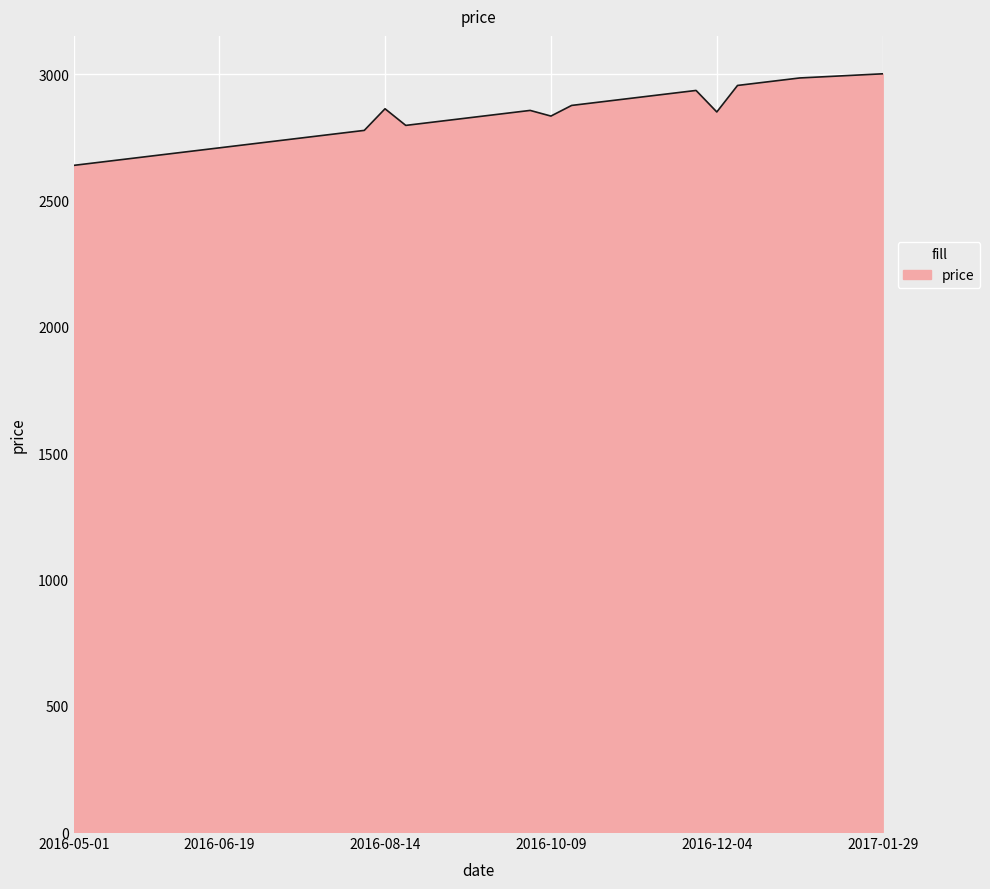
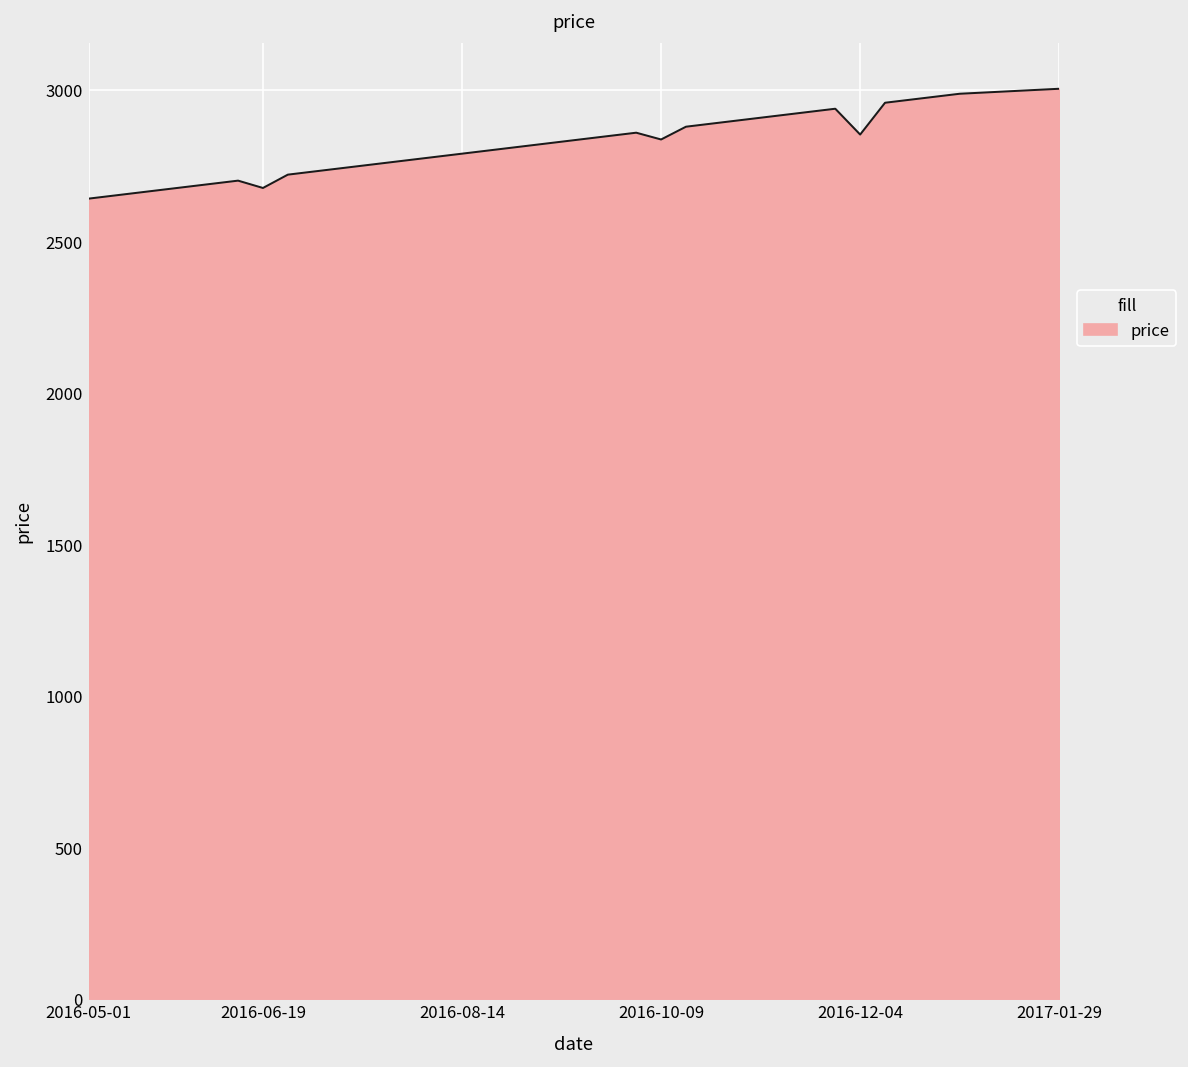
2016-06-19: 2710 -> 2680
2016-08-14: 2860 -> 2790
